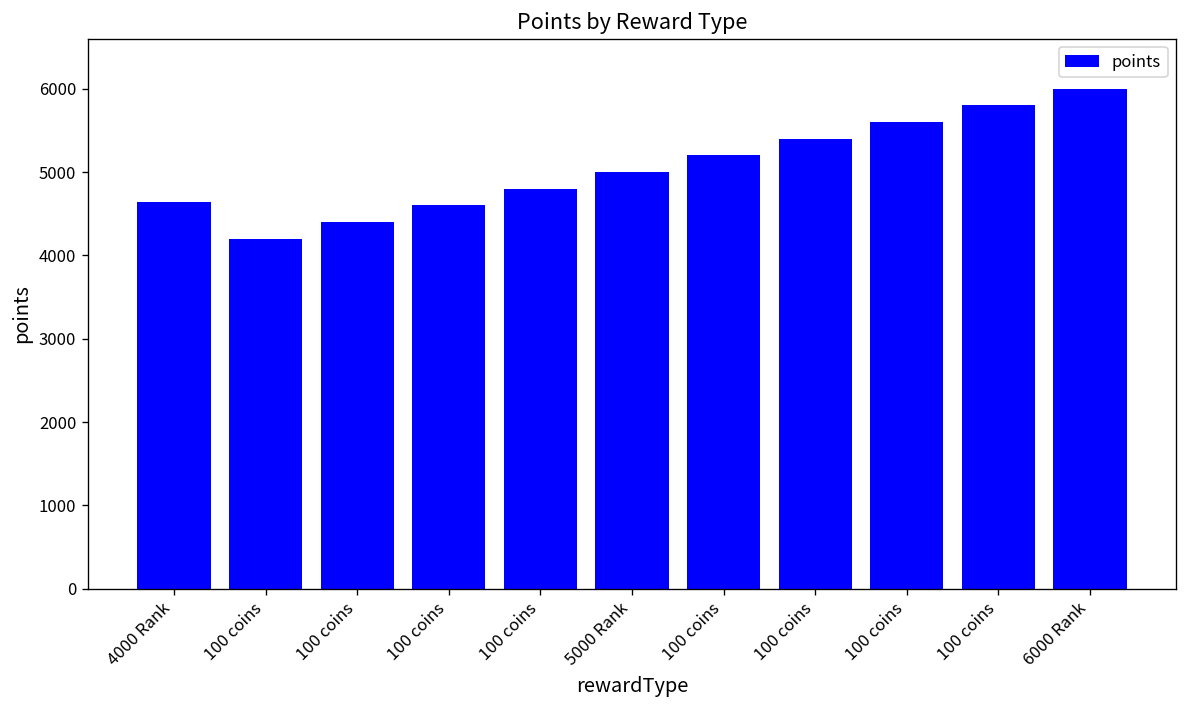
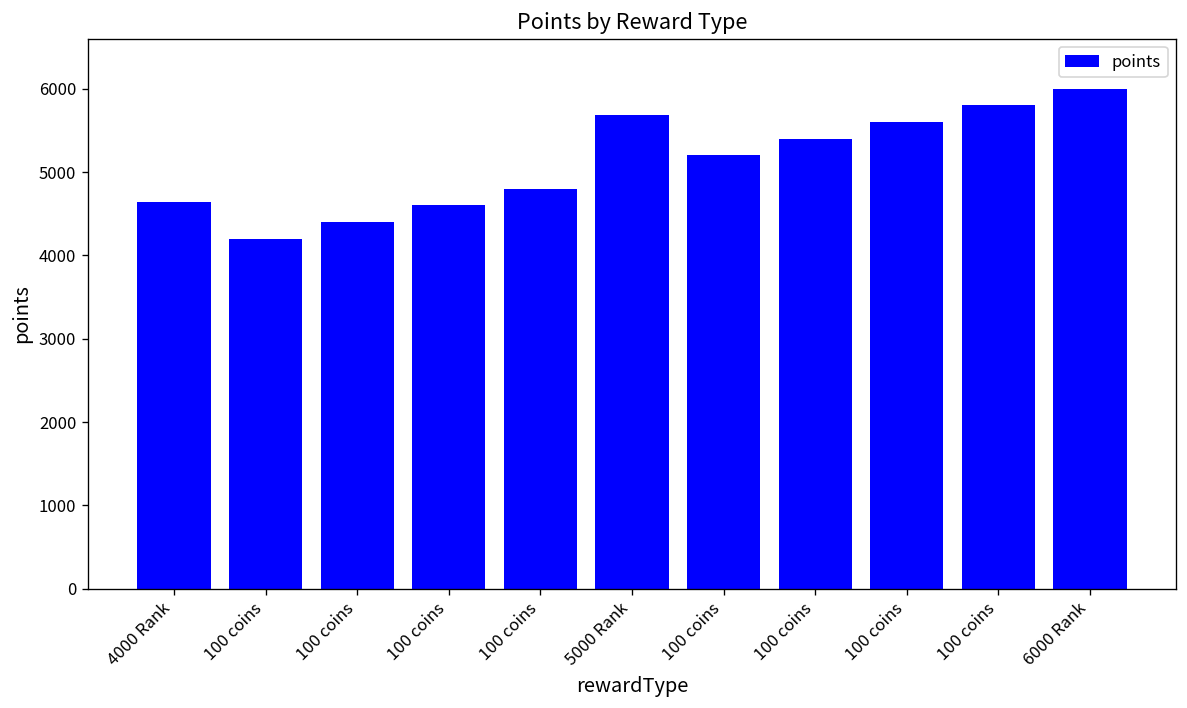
5000 Rank: 5000 -> 5700
